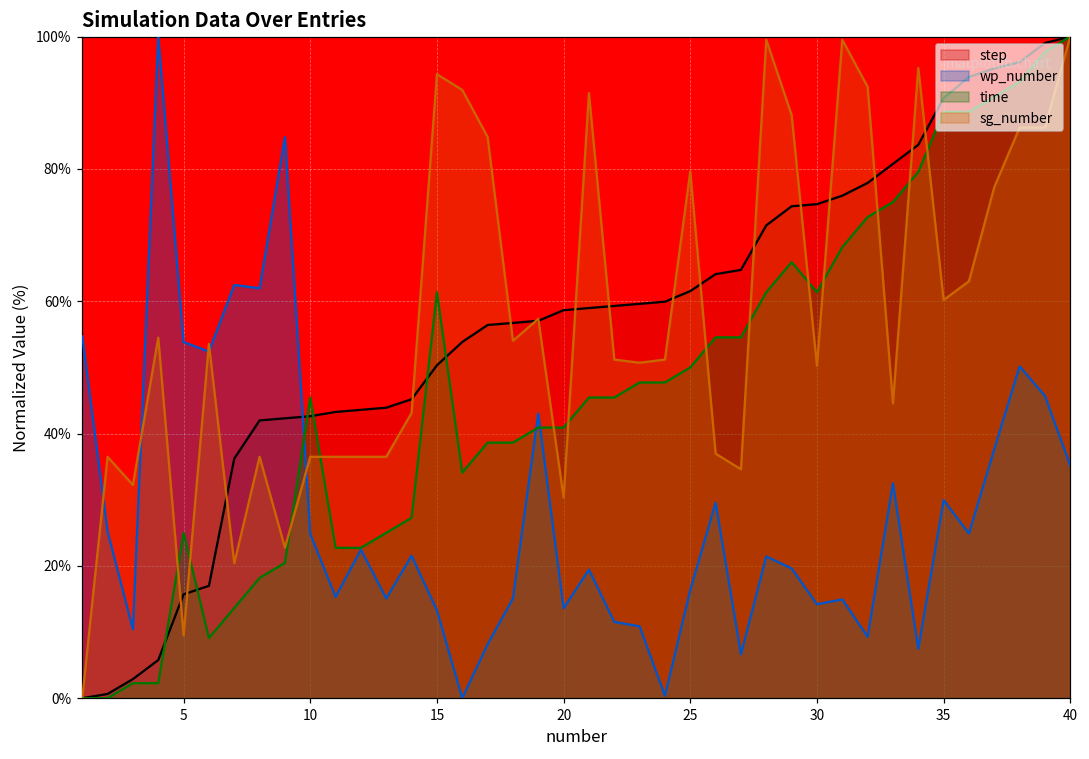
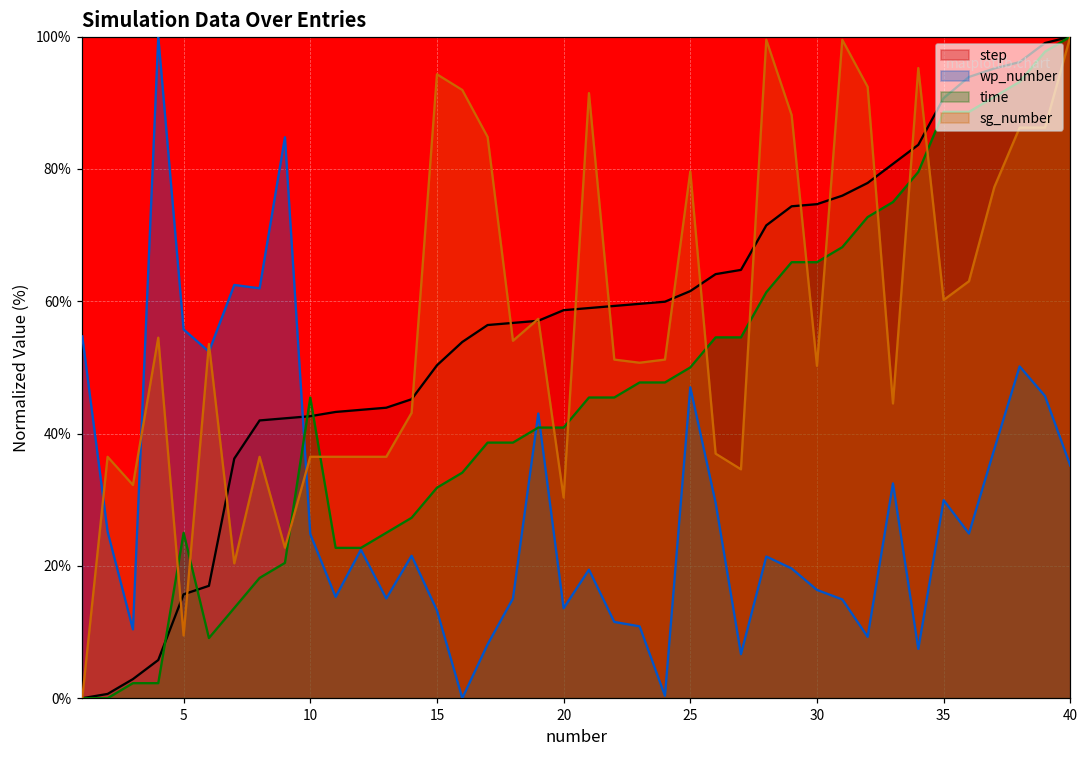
wp_number, 5: 54% -> 56%
time, 15: 61% -> 32%
wp_number, 25: 16% -> 47%
wp_number, 30: 14% -> 16%
time, 30: 61% -> 66%
